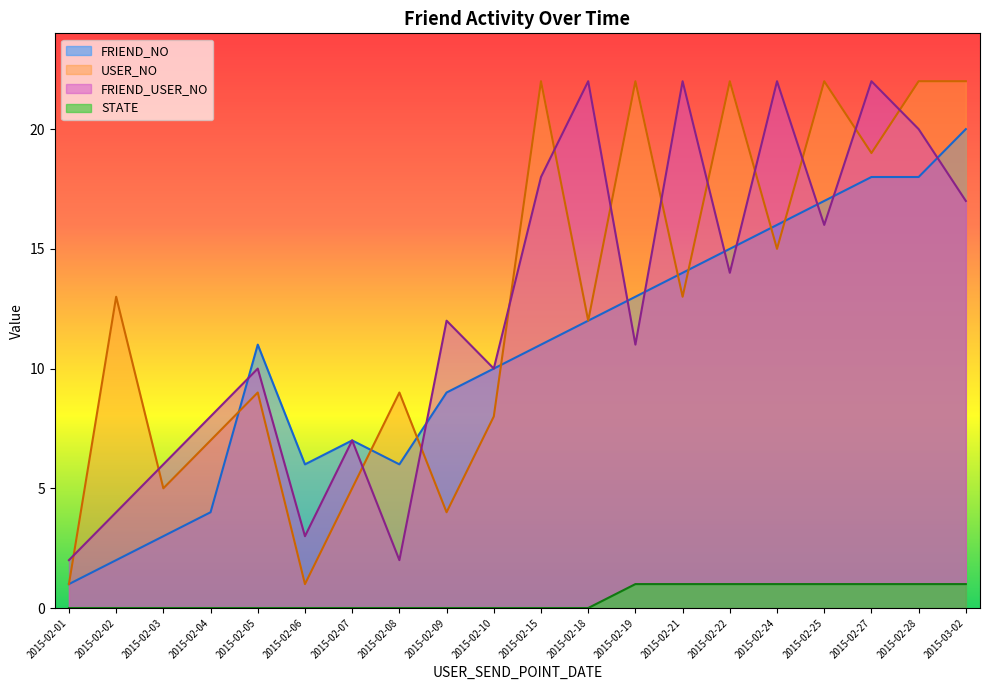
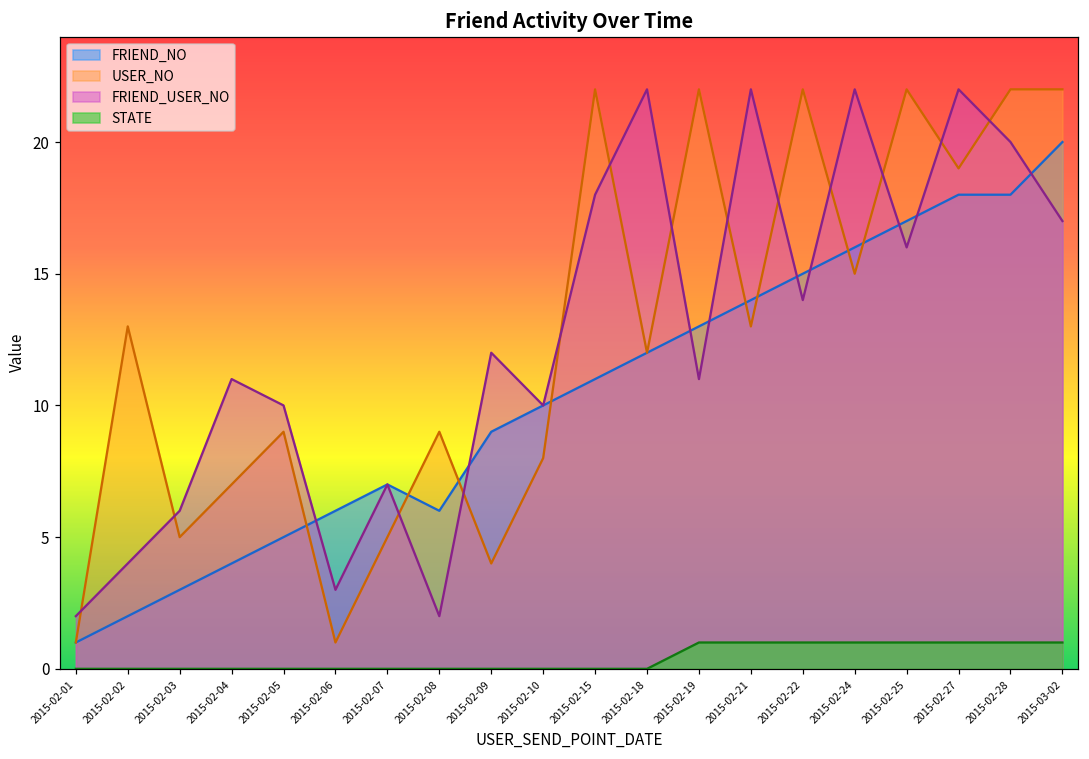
FRIEND_USER_NO, 2015-02-04: 8 -> 11
FRIEND_NO, 2015-02-05: 11 -> 5
